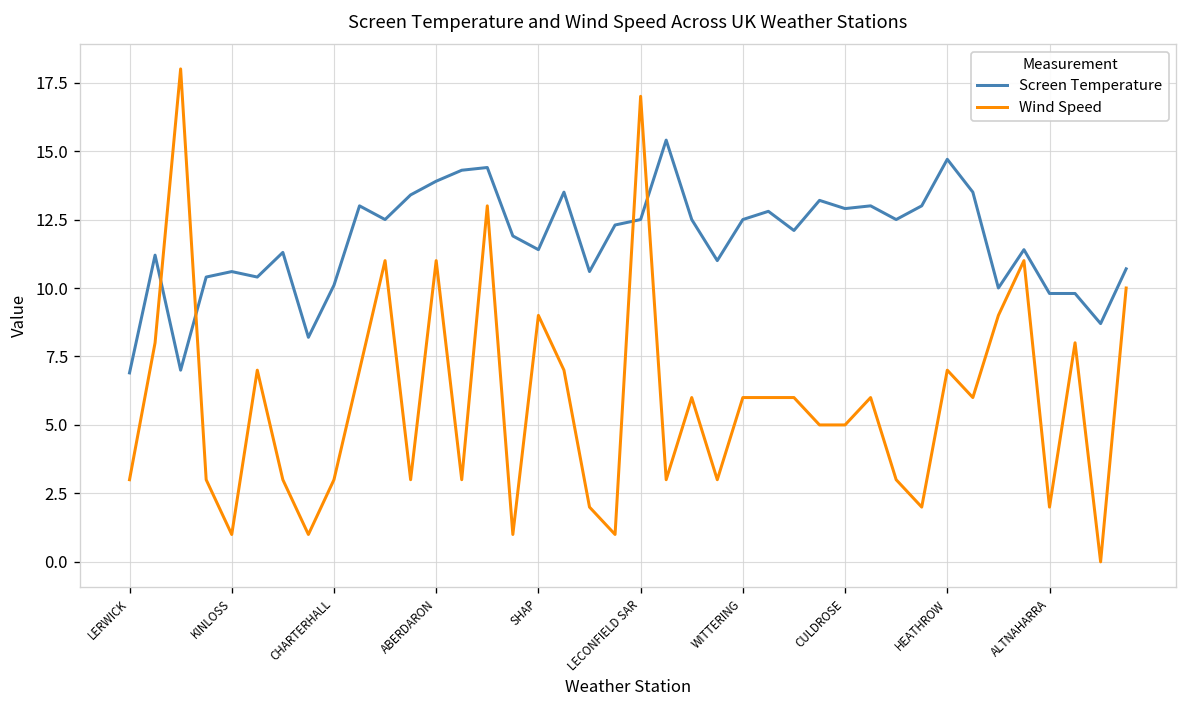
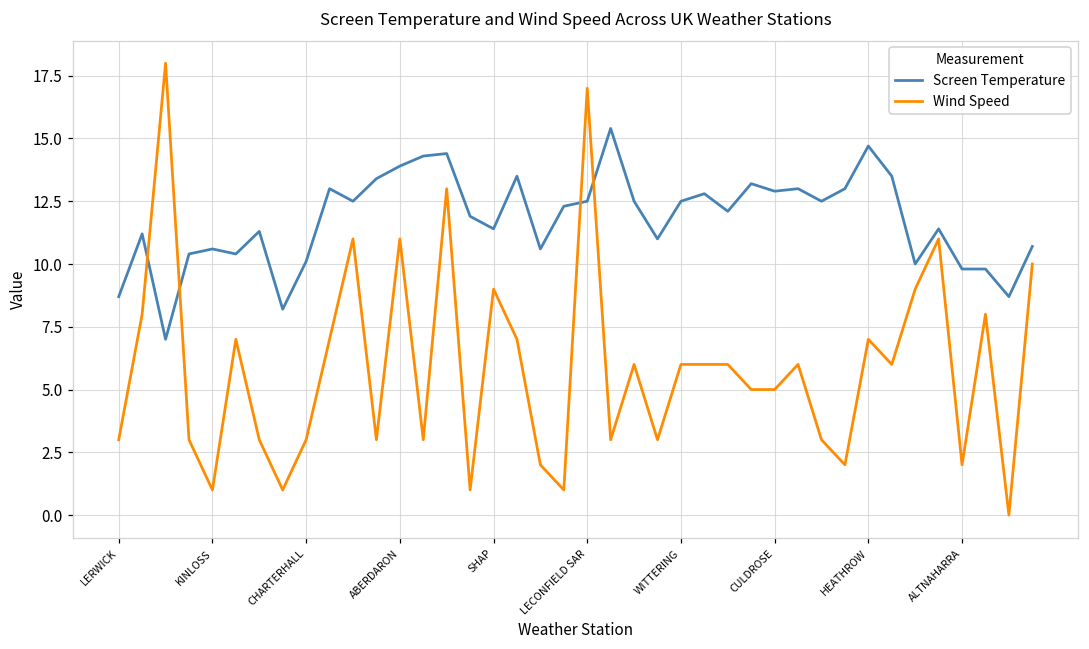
Screen Temperature, LERWICK: 6.9 -> 8.7
